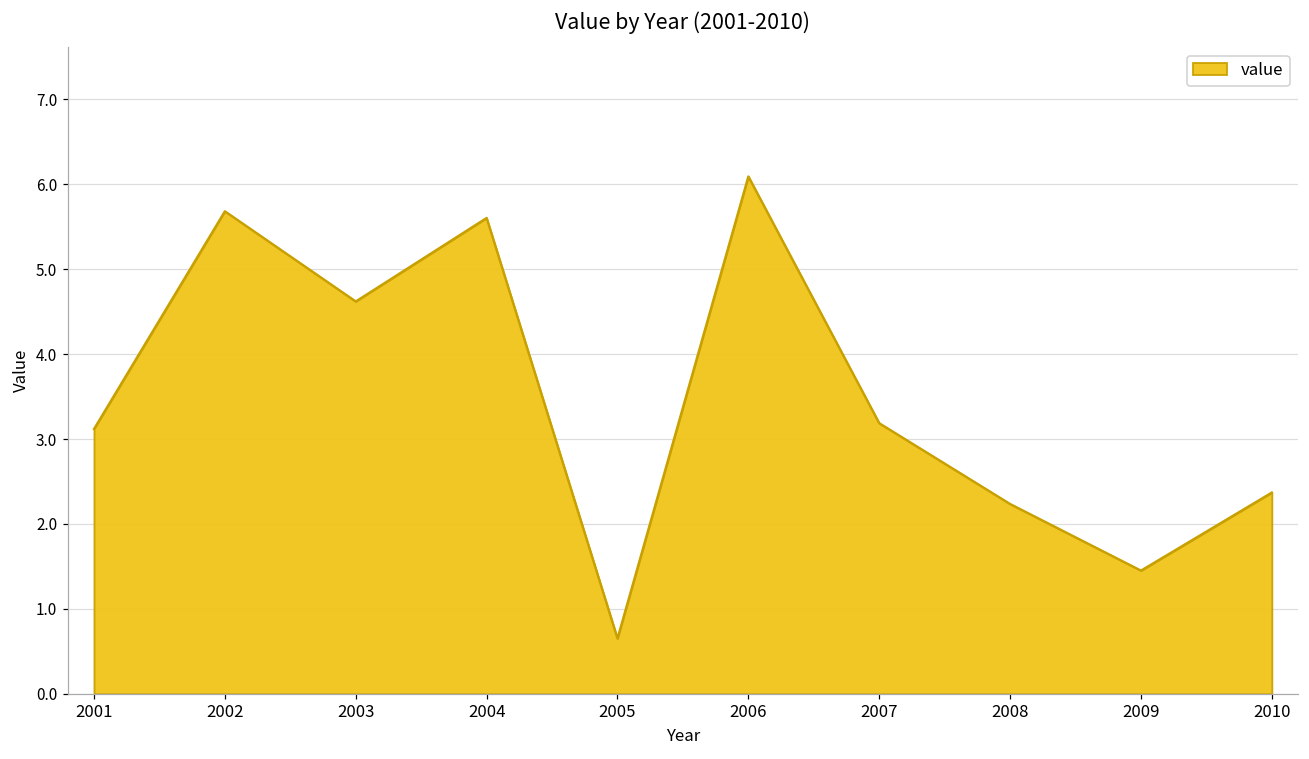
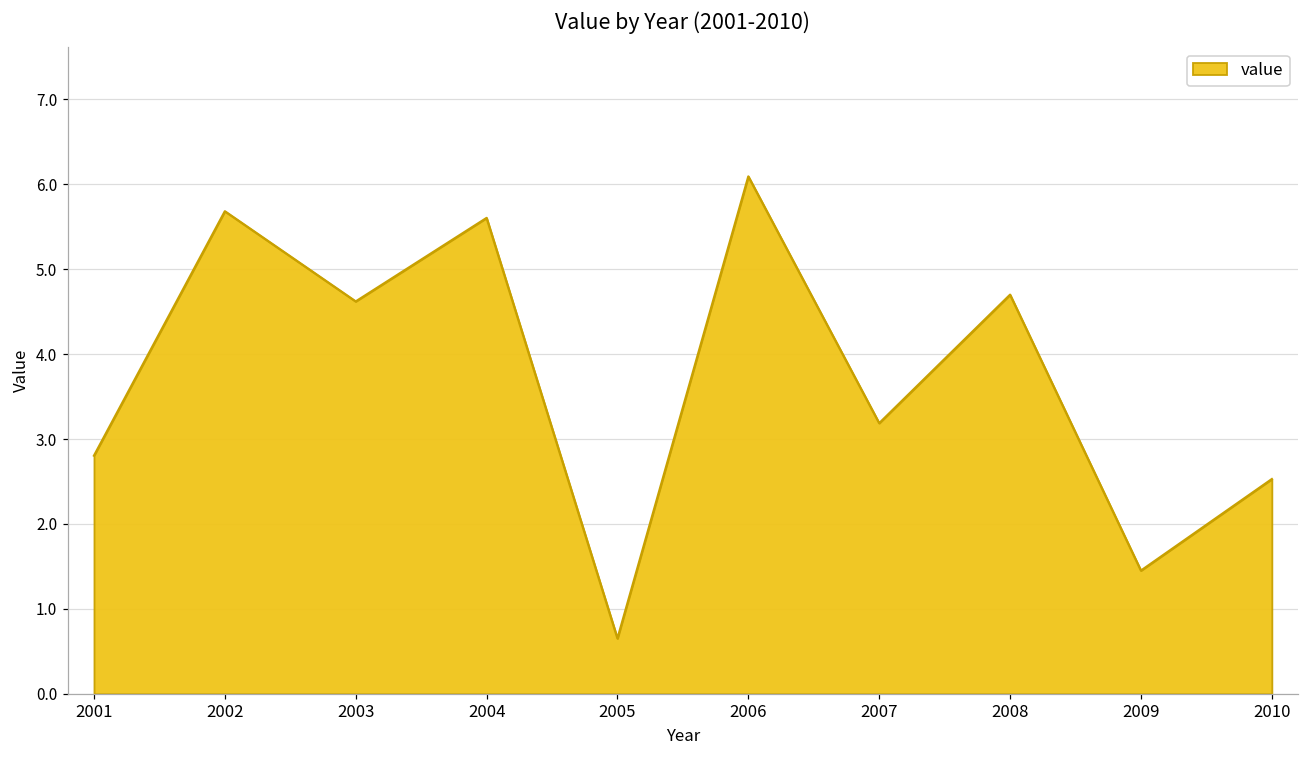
2001: 3.1 -> 2.8
2008: 2.2 -> 4.7
2010: 2.4 -> 2.5
